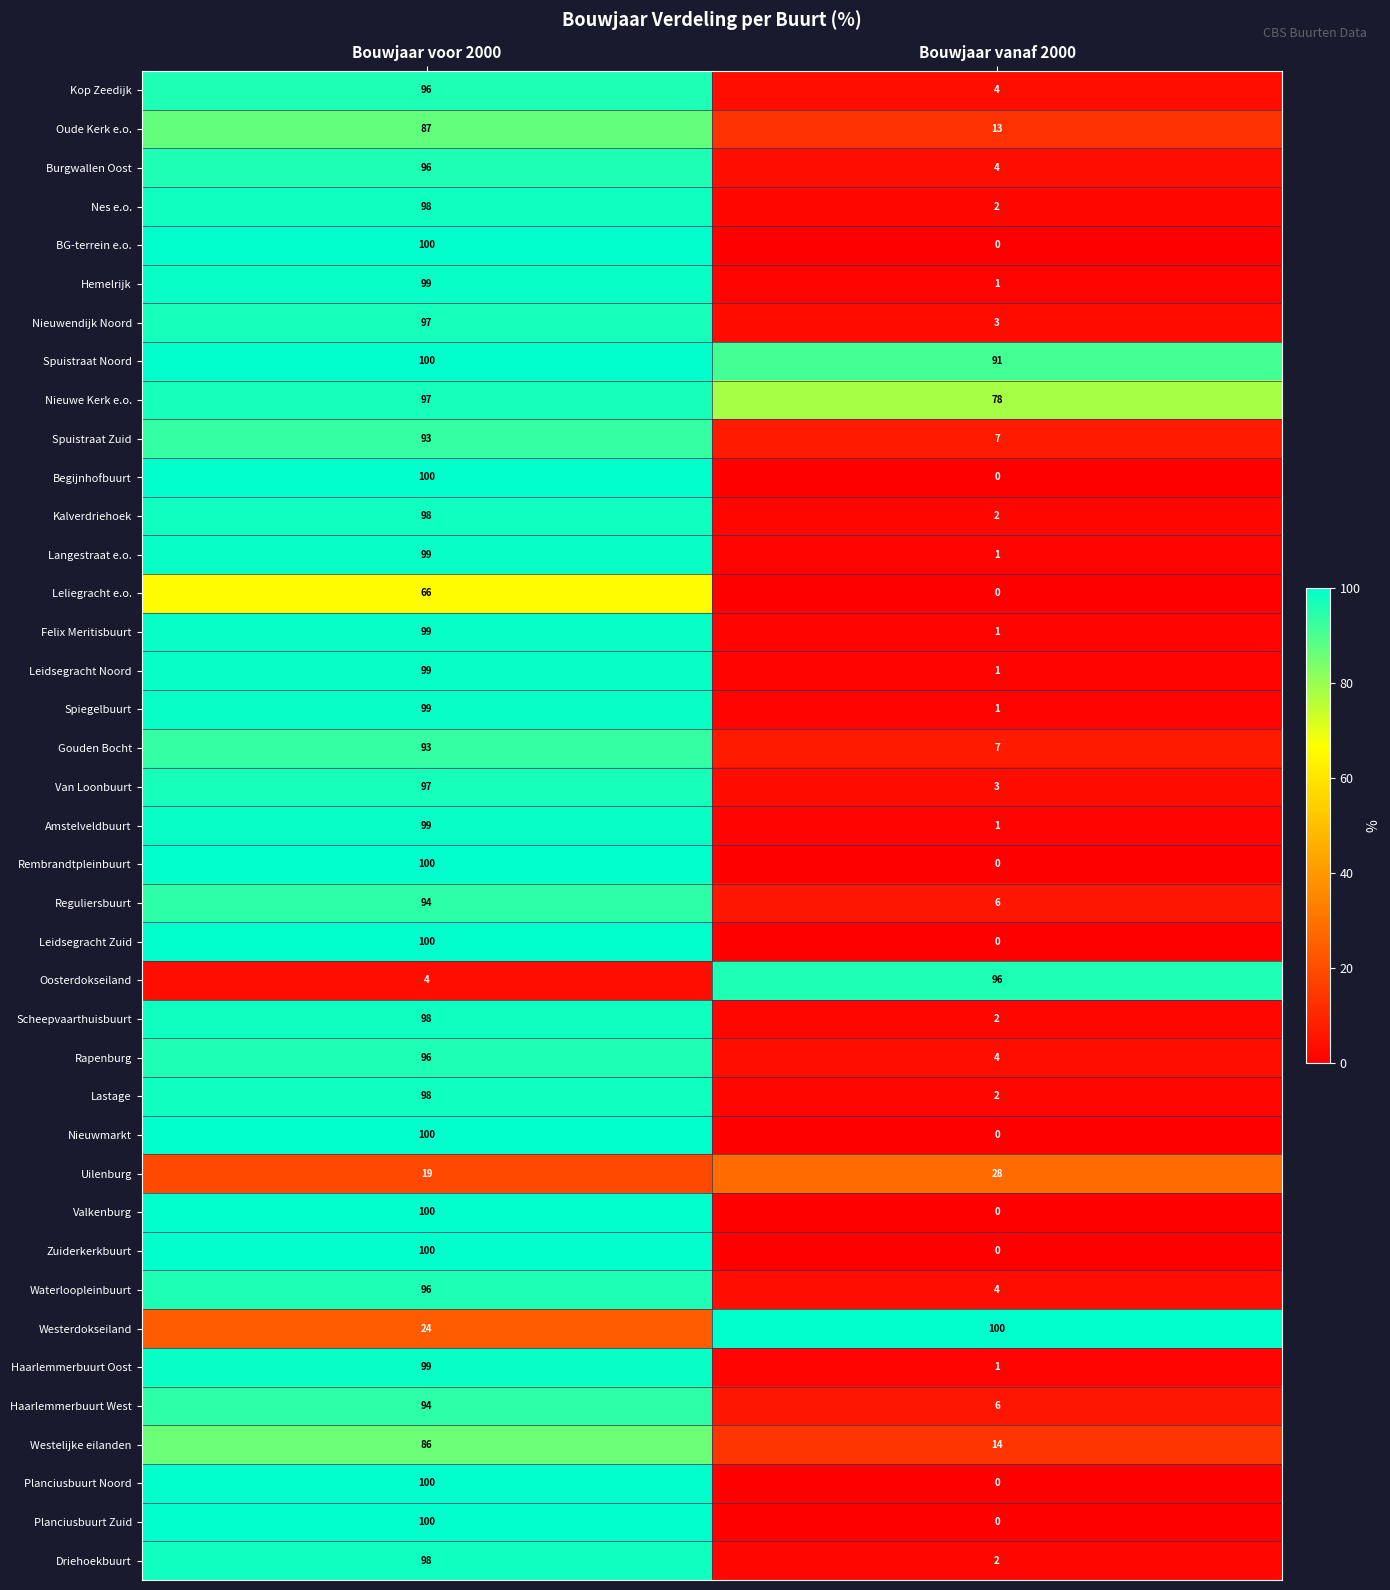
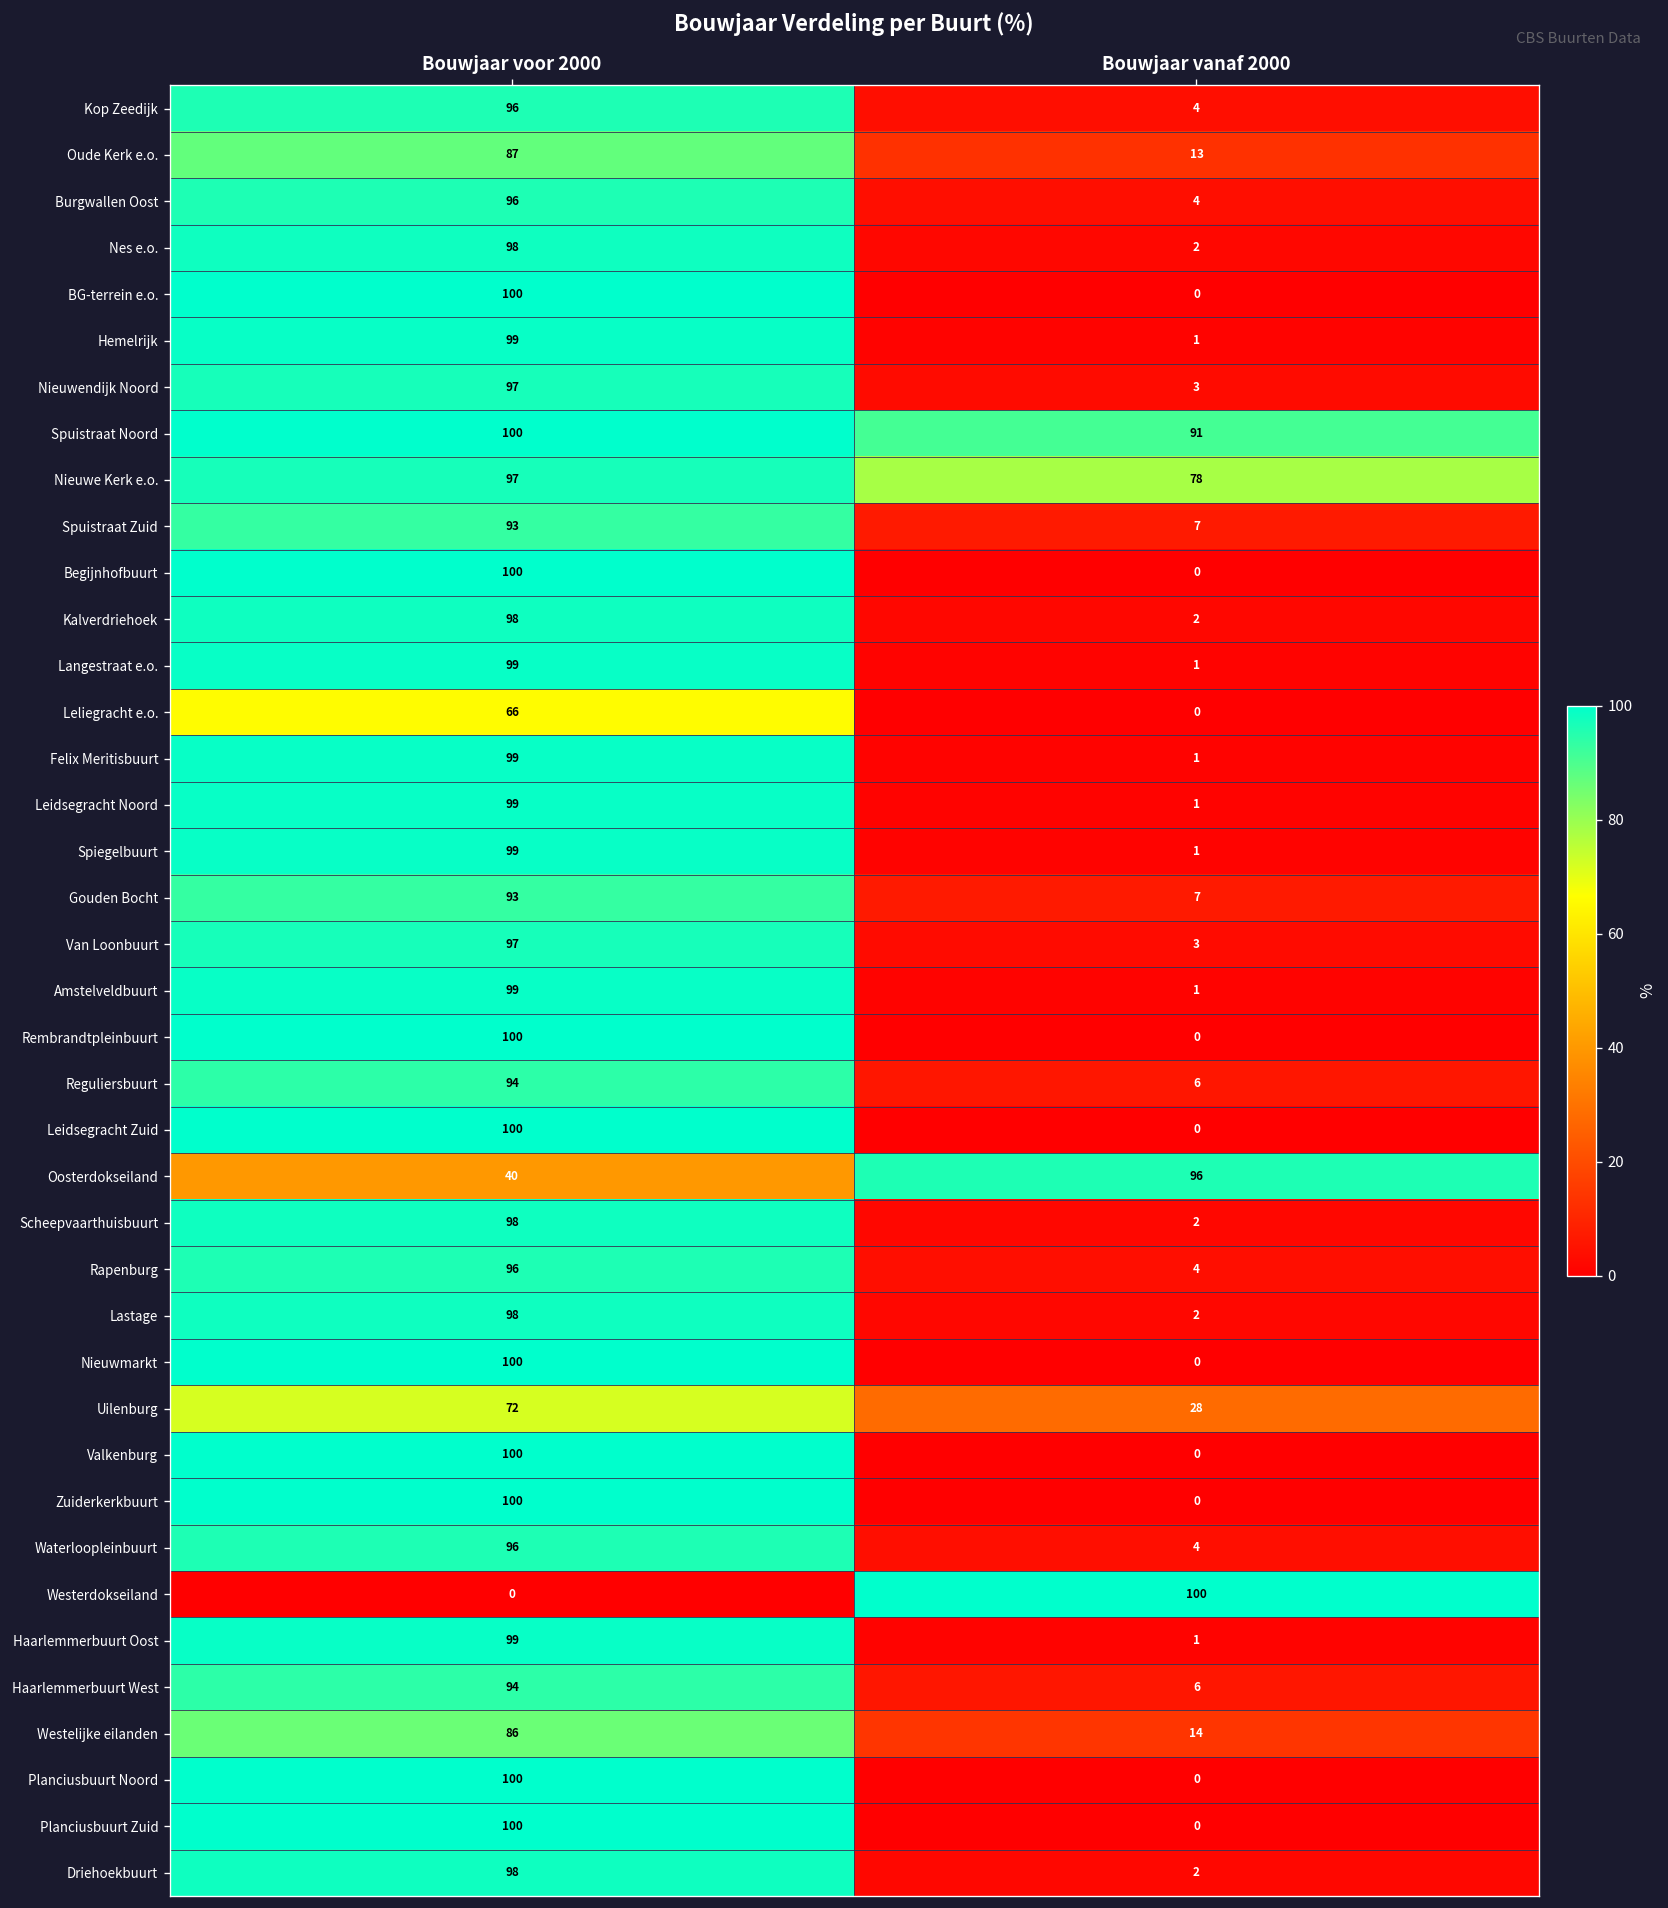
Oosterdokseiland, Bouwjaar voor 2000: 4 -> 40
Uilenburg, Bouwjaar voor 2000: 19 -> 72
Westerdokseiland, Bouwjaar voor 2000: 24 -> 0
